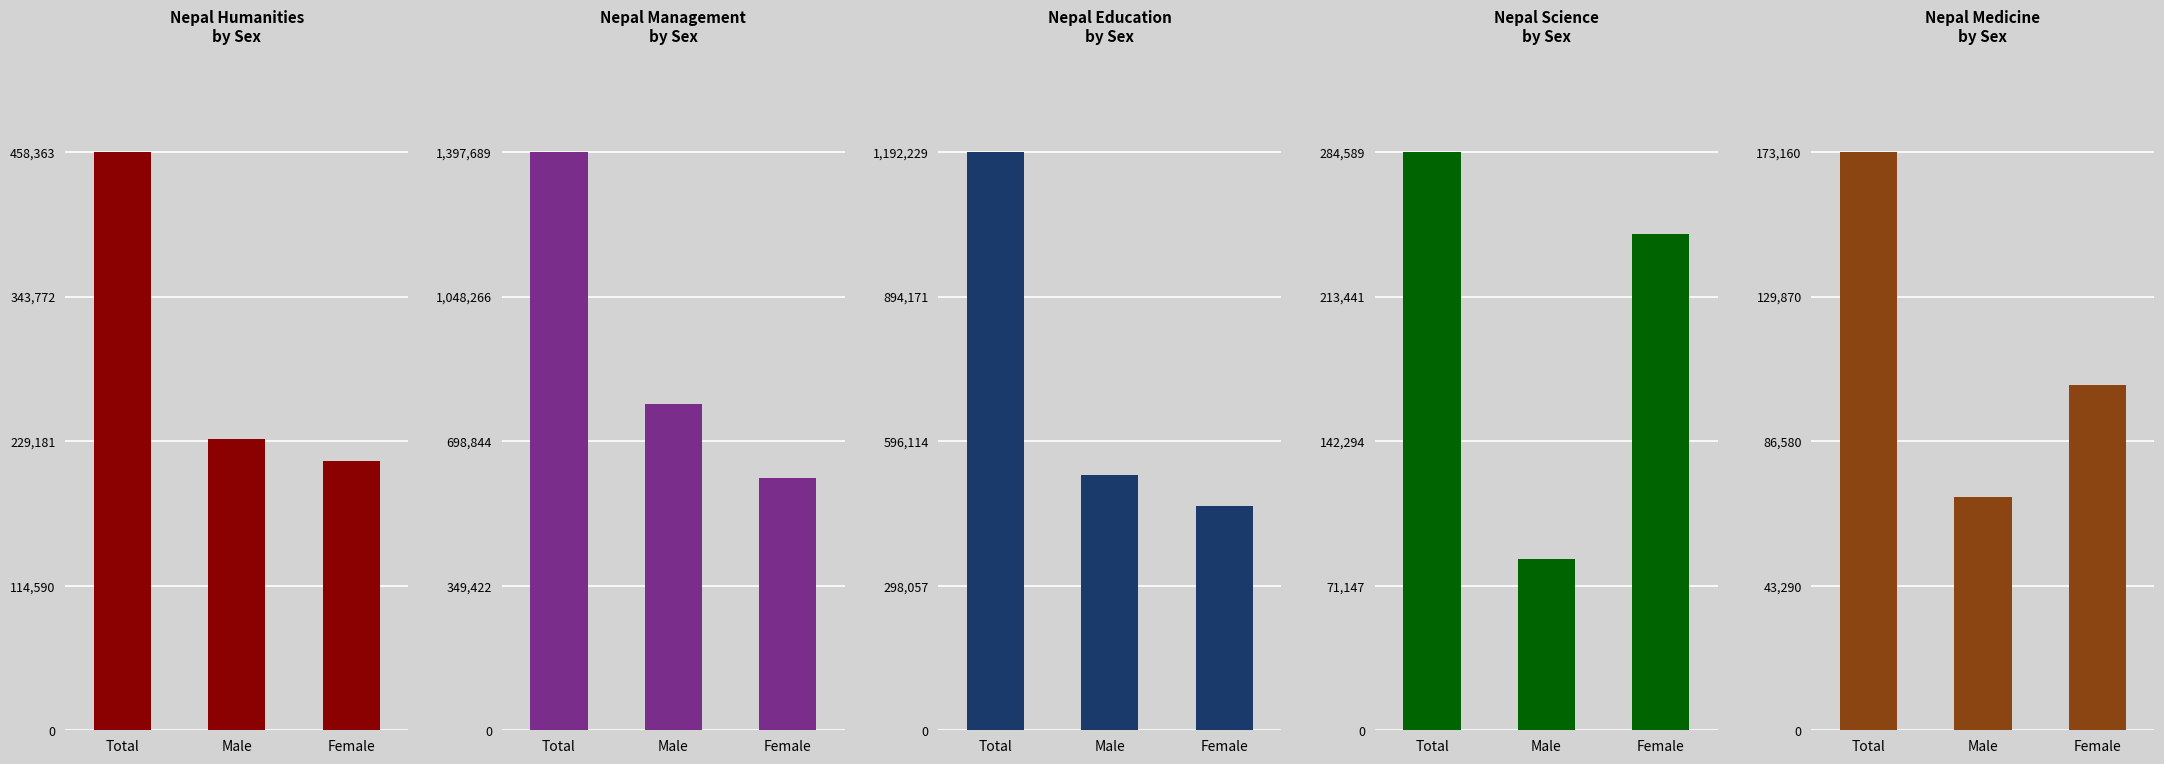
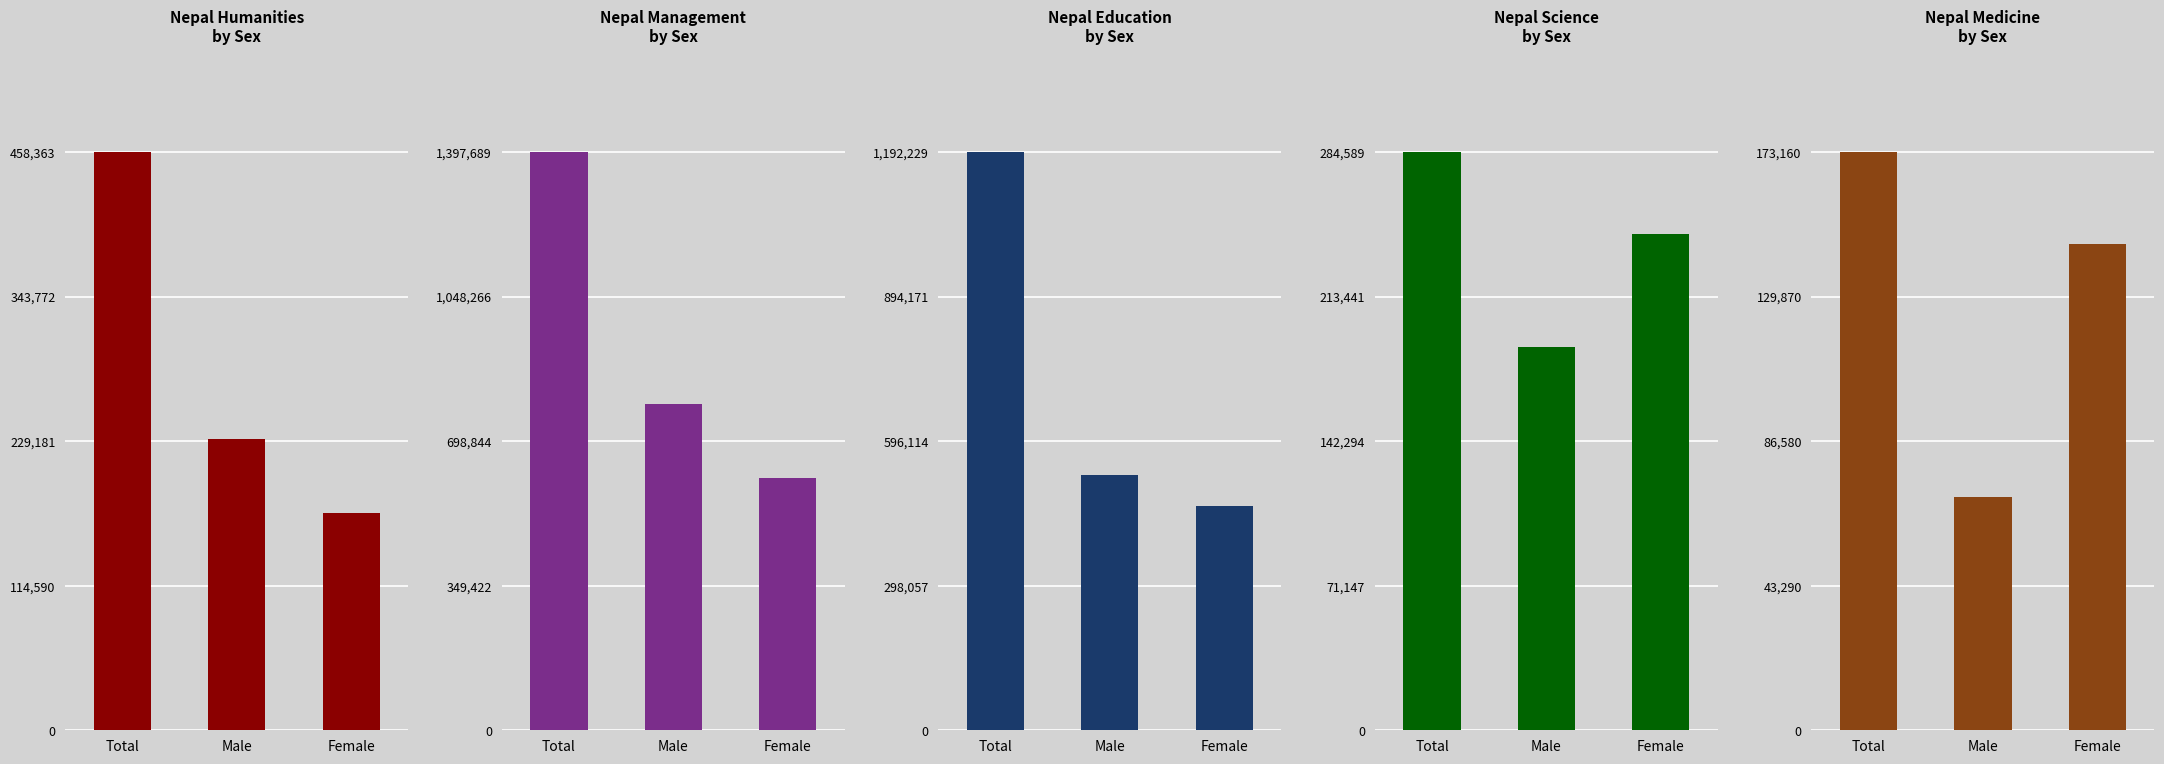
Nepal Humanities by Sex, Female: 213,000 -> 172,000
Nepal Science by Sex, Male: 84,000 -> 189,000
Nepal Medicine by Sex, Female: 103,000 -> 146,000
